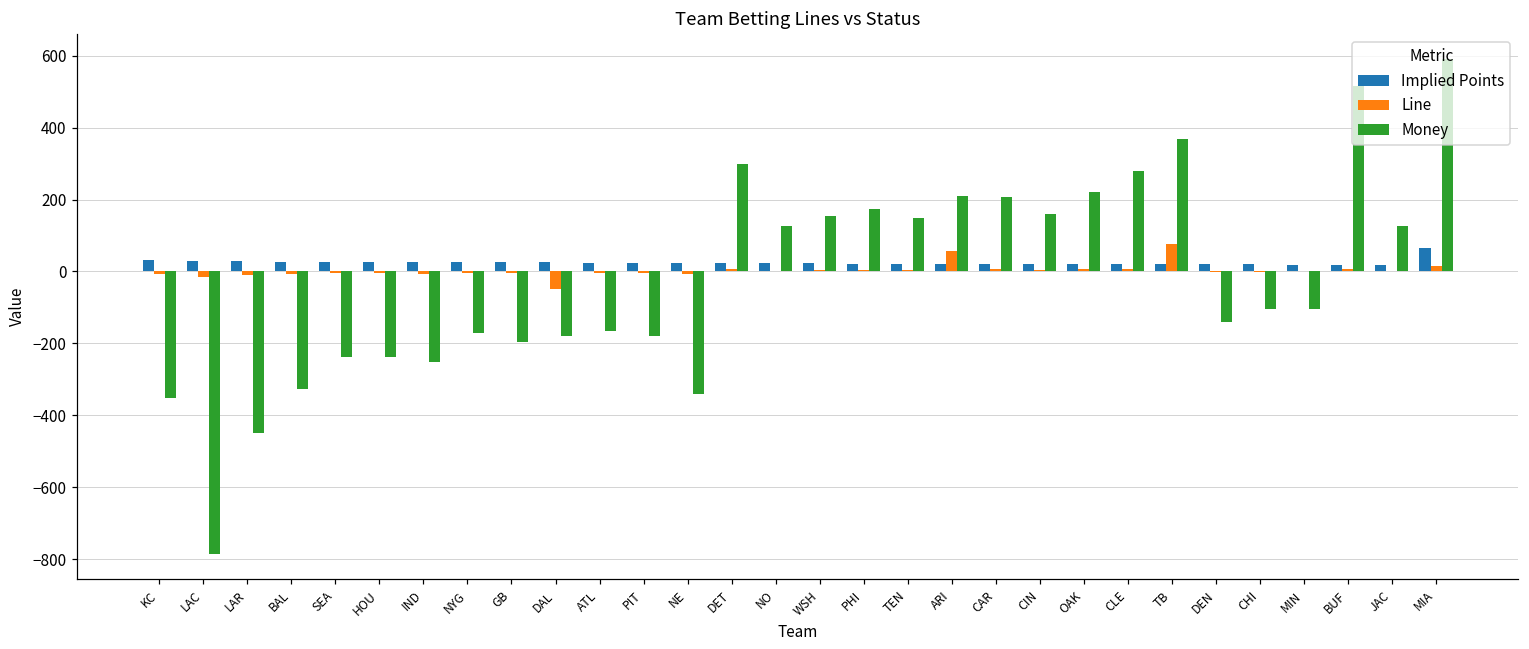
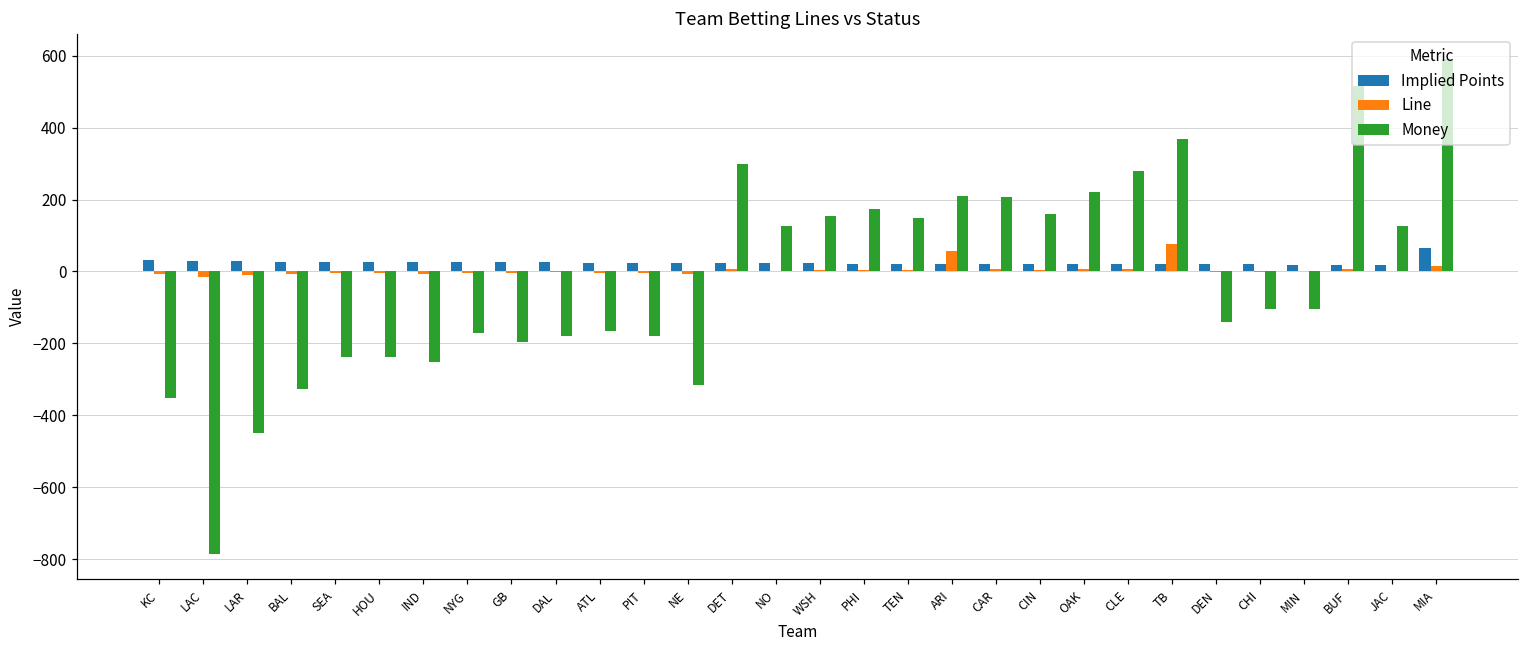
Line, DAL: -50 -> 0
Money, NE: -340 -> -320
